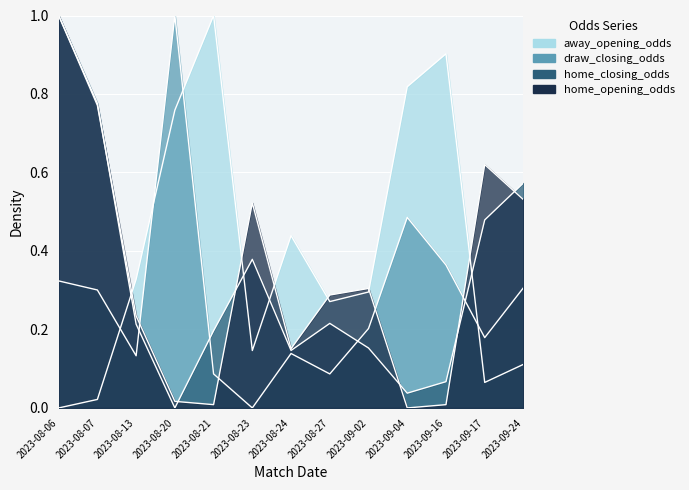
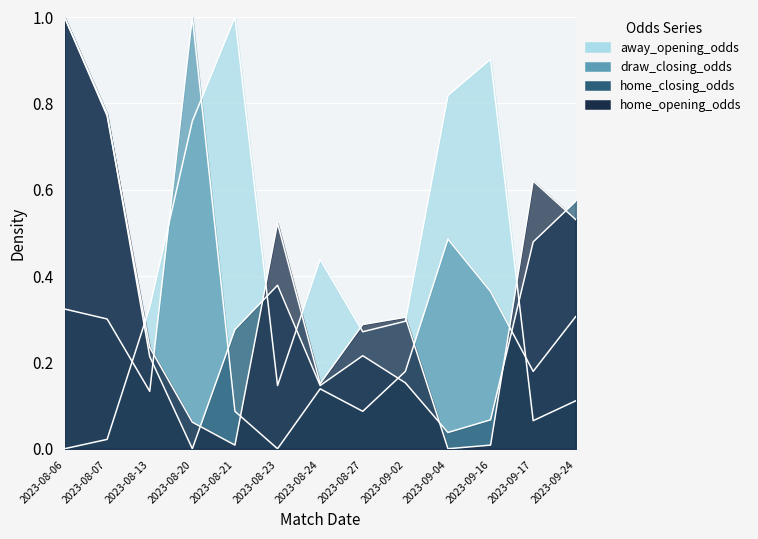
home_opening_odds, 2023-08-20: 0.02 -> 0.06
home_closing_odds, 2023-08-21: 0.20 -> 0.28
draw_closing_odds, 2023-09-02: 0.20 -> 0.18
